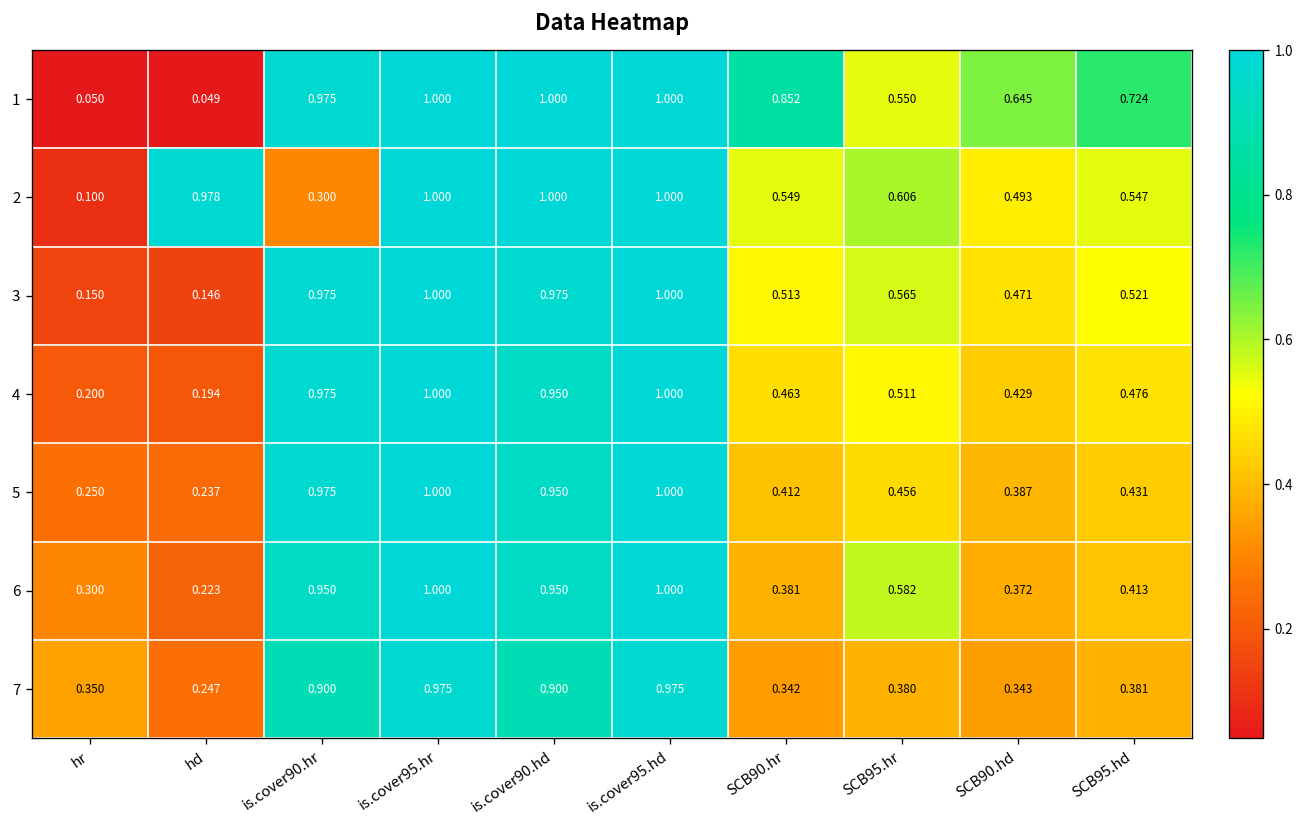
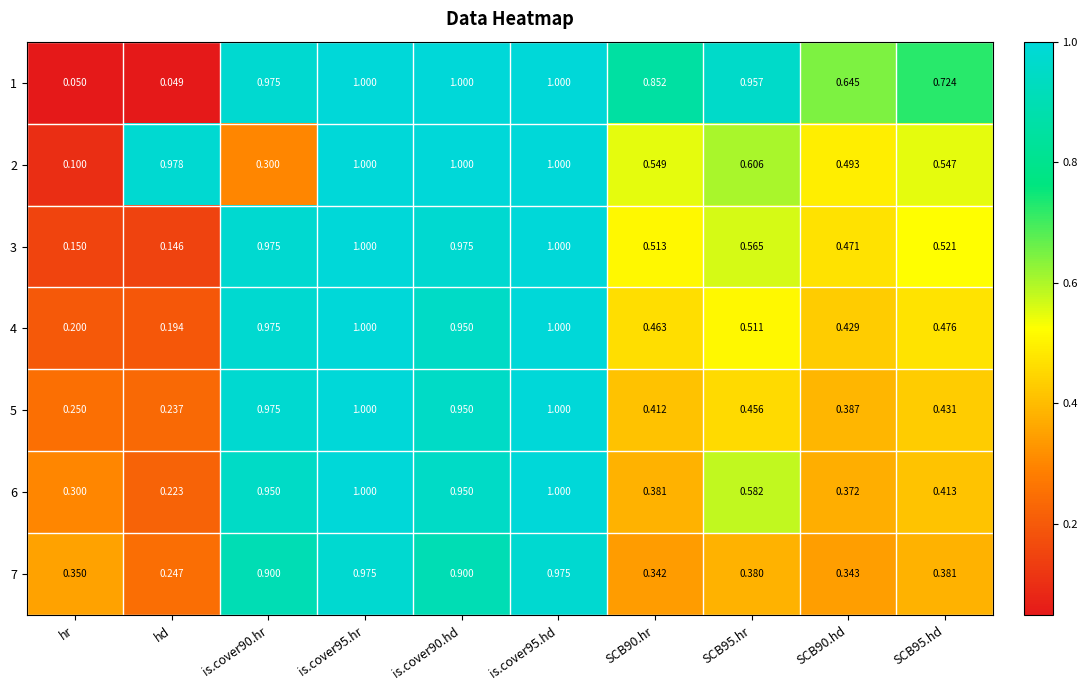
1, SCB95.hr: 0.550 -> 0.957
